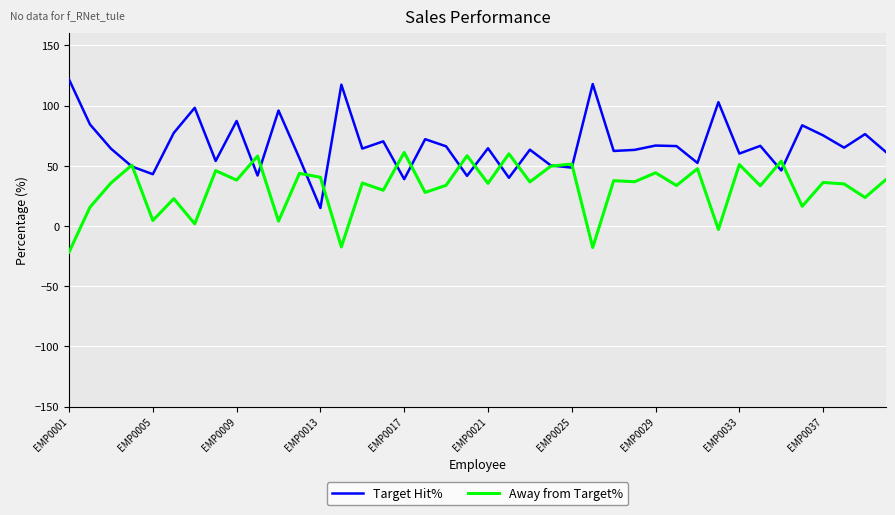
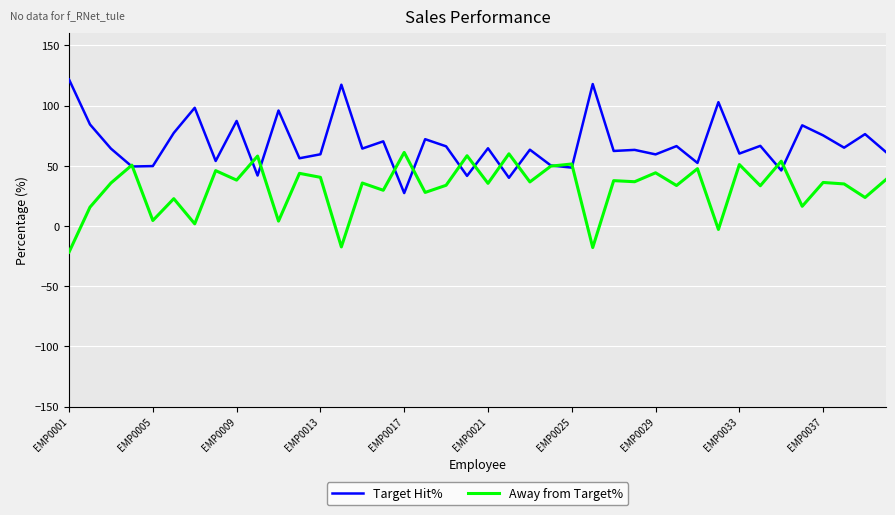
Target Hit%, EMP0005: 43 -> 50
Target Hit%, EMP0013: 15 -> 60
Target Hit%, EMP0017: 39 -> 27
Target Hit%, EMP0029: 67 -> 59
